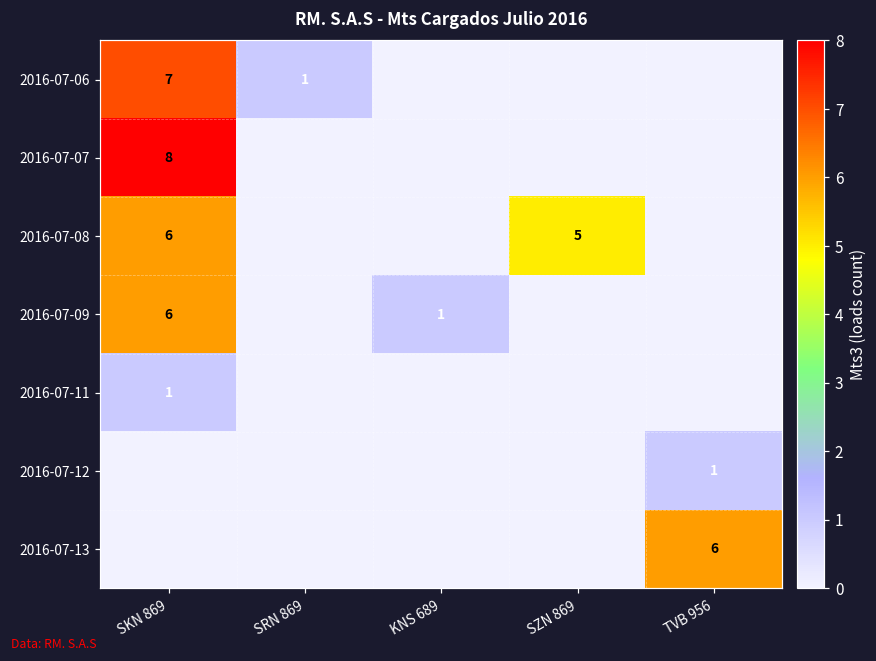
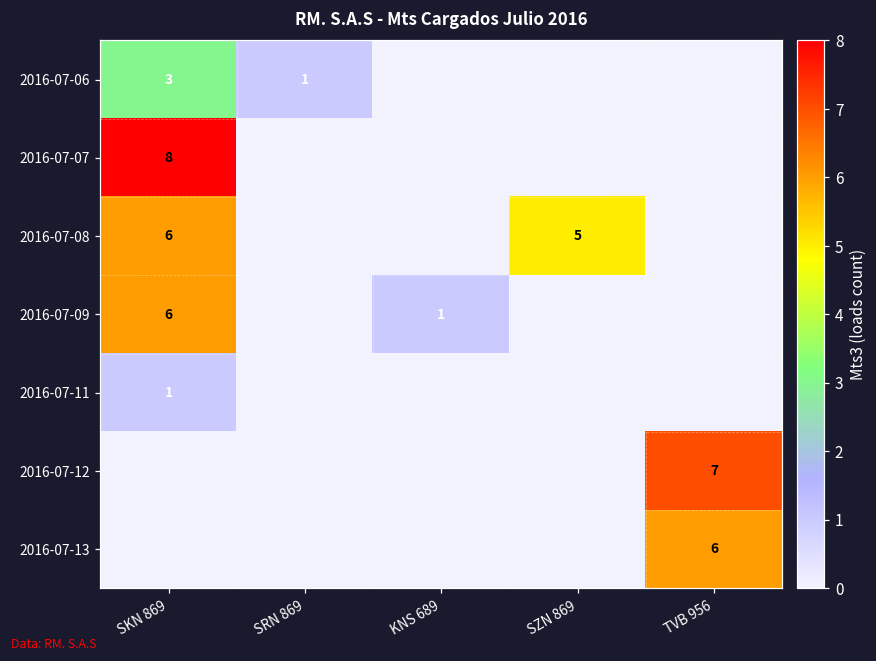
2016-07-06, SKN 869: 7 -> 3
2016-07-12, TVB 956: 1 -> 7
